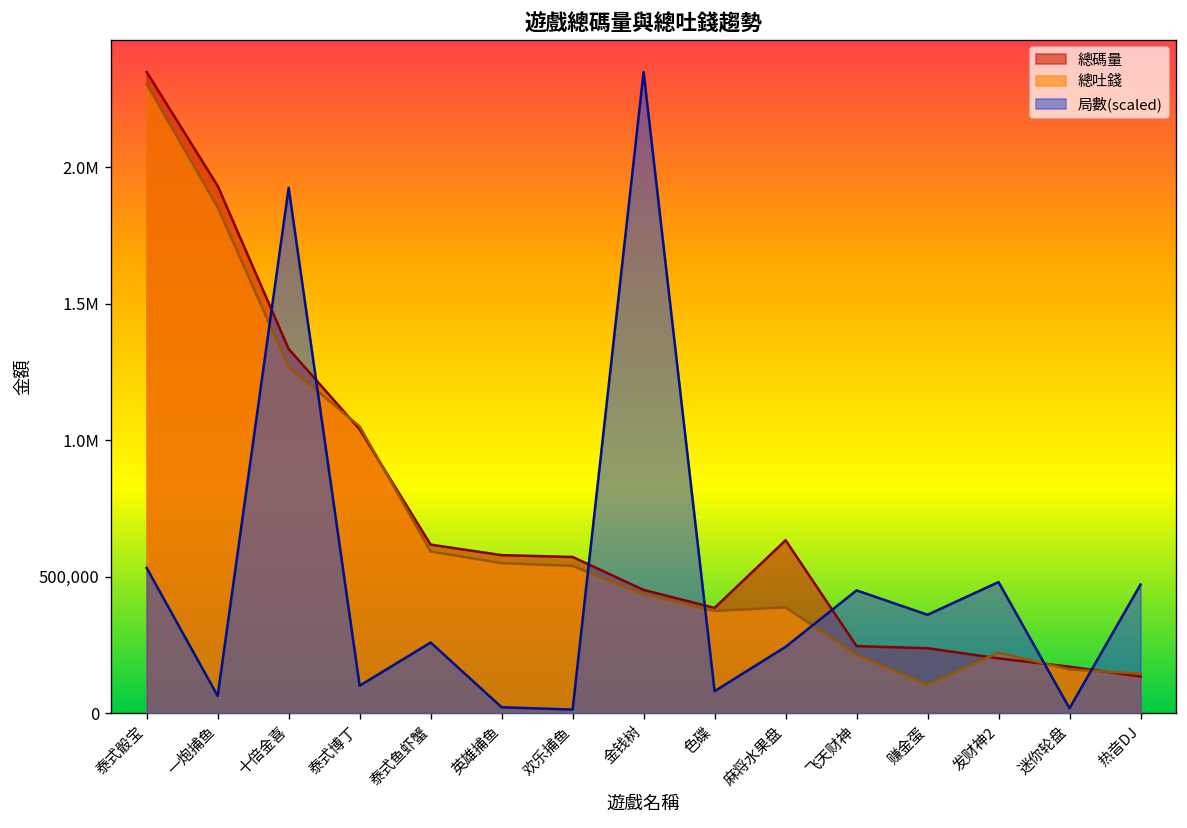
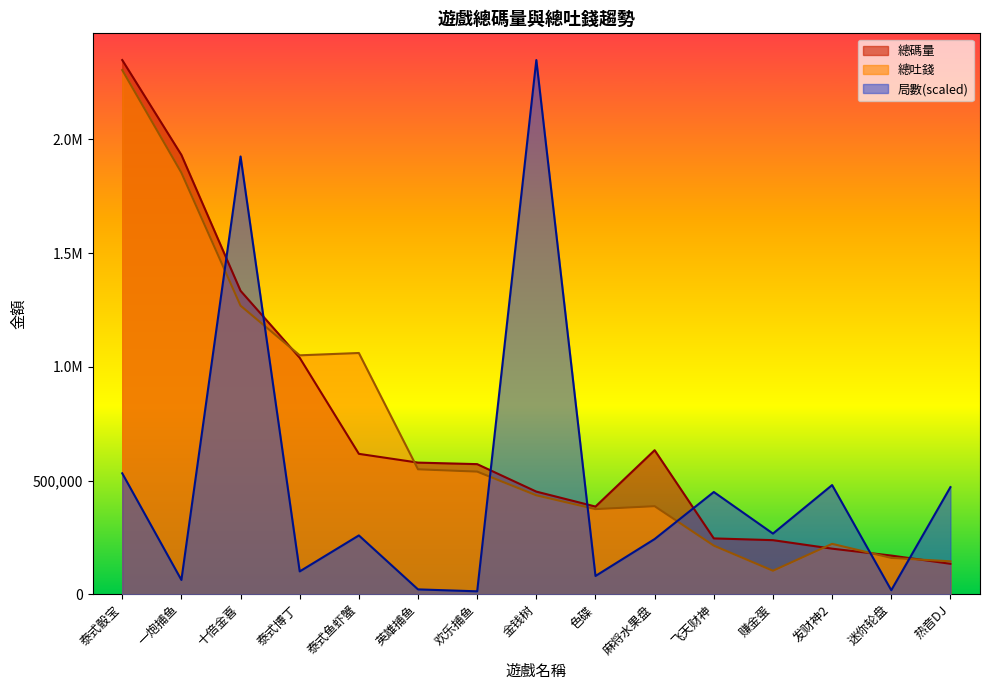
總吐錢, 泰式鱼虾蟹: 590,000 -> 1,060,000
局數(scaled), 赚金蛋: 360,000 -> 270,000
